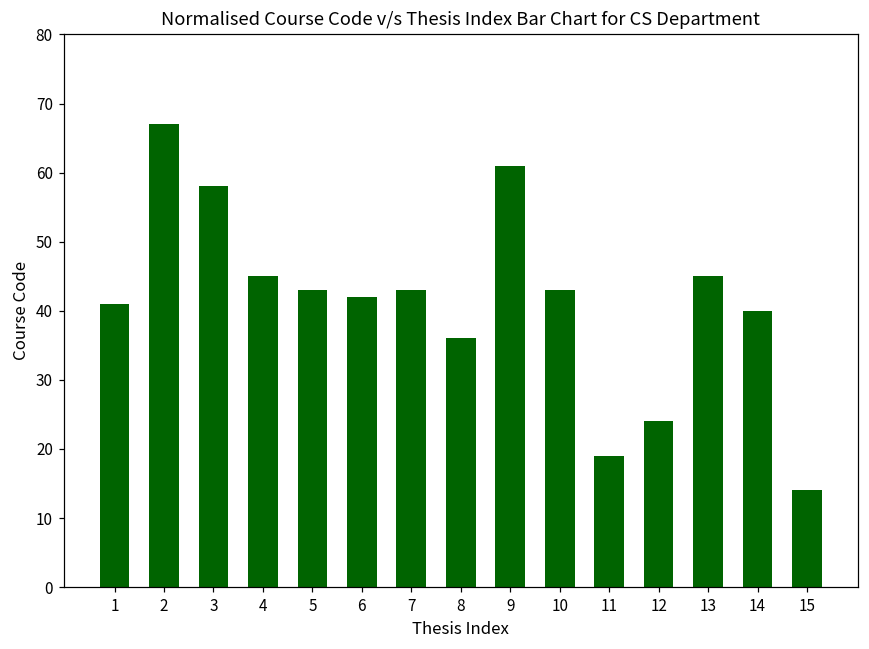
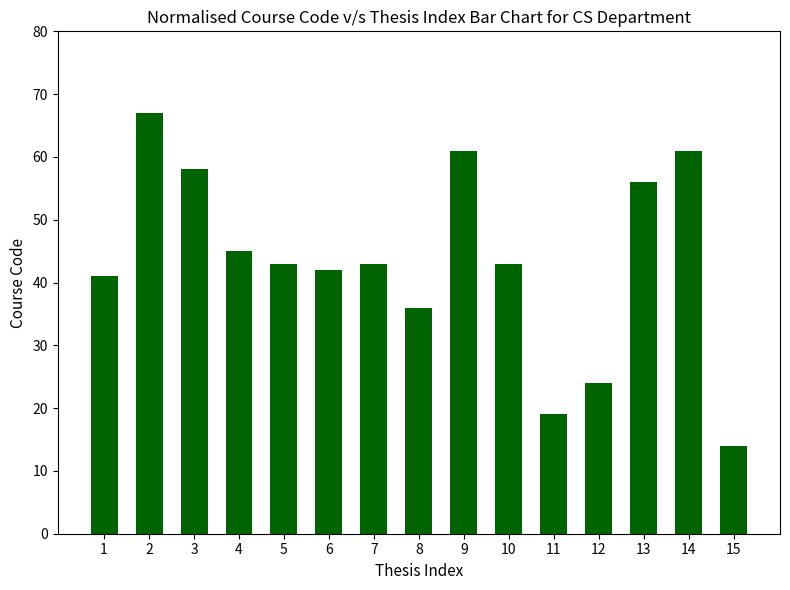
13: 45 -> 56
14: 40 -> 61
